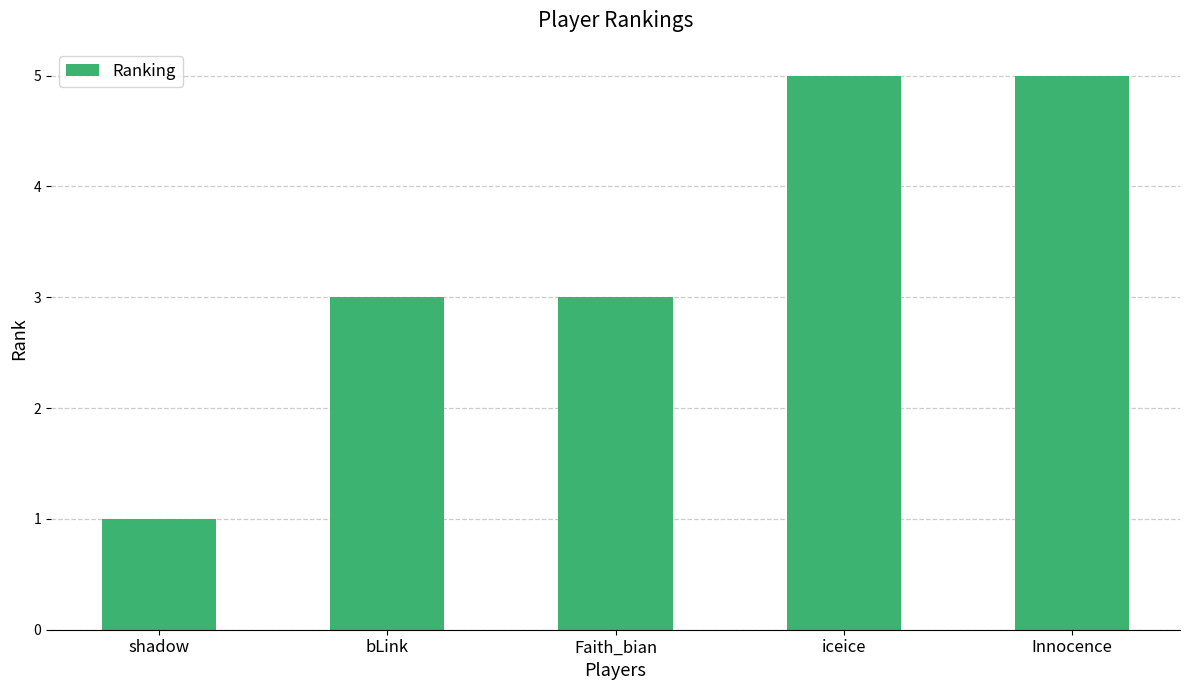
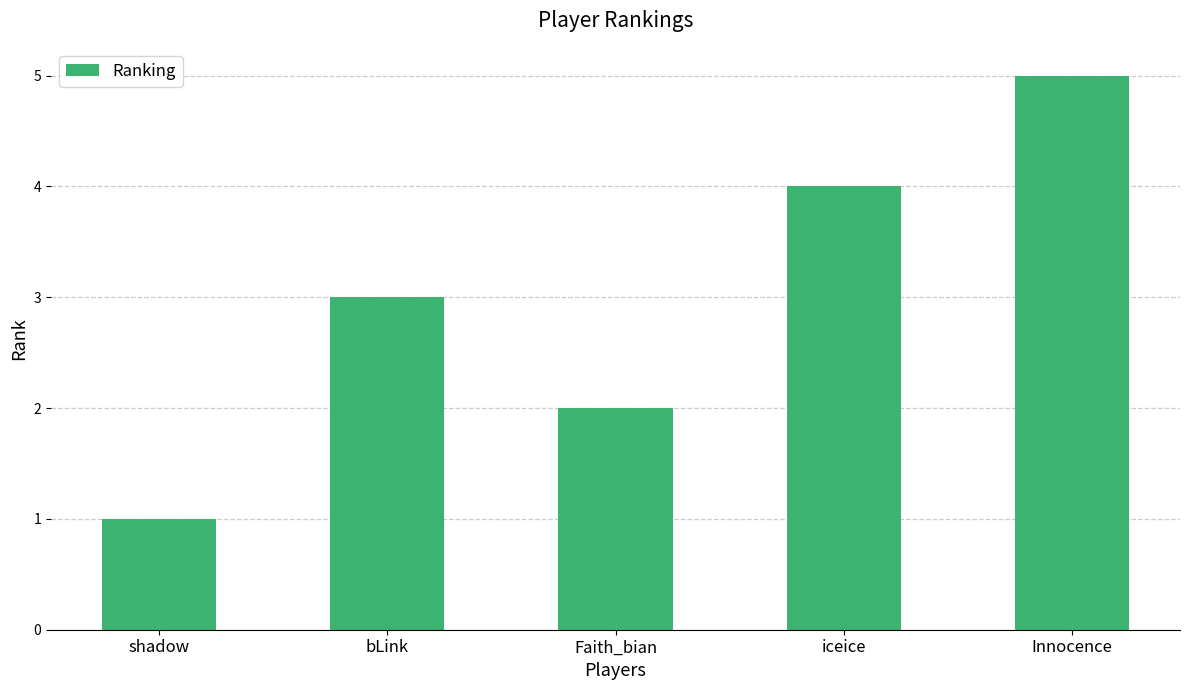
Faith_bian: 3 -> 2
iceice: 5 -> 4
